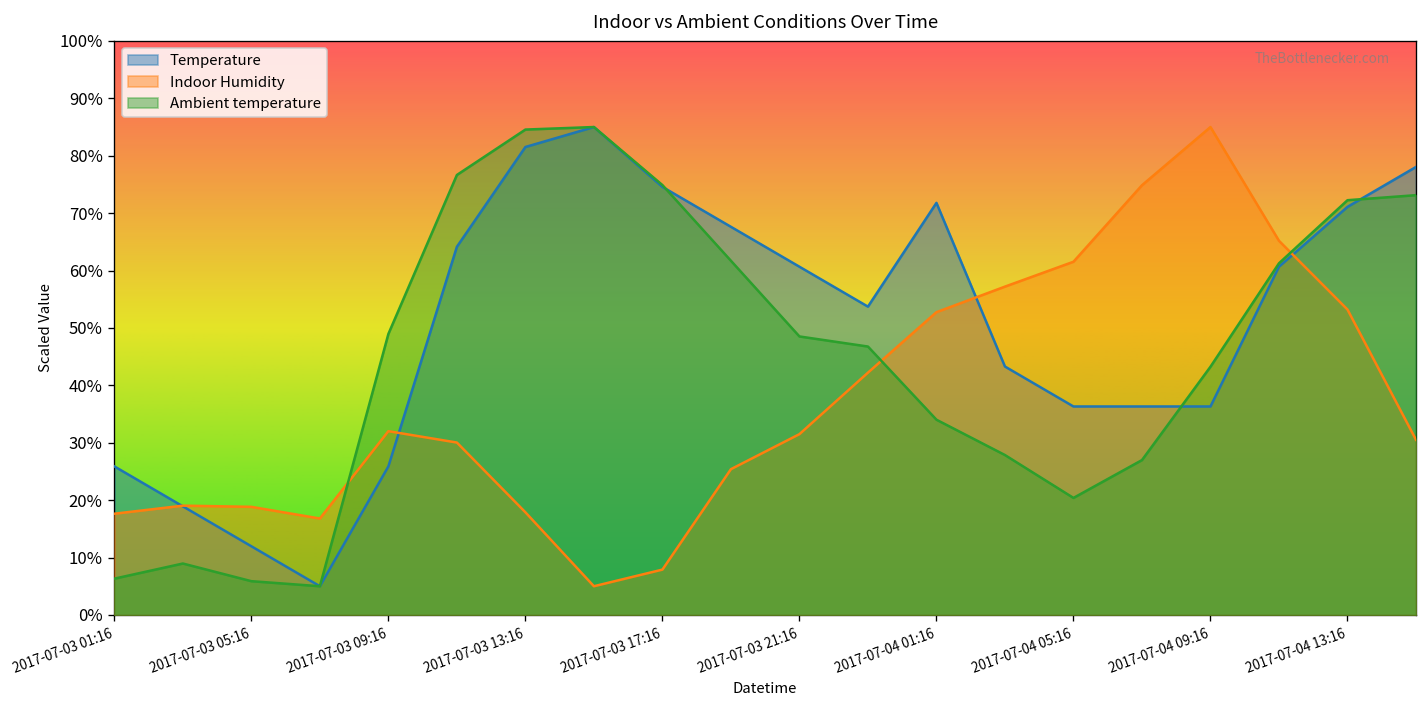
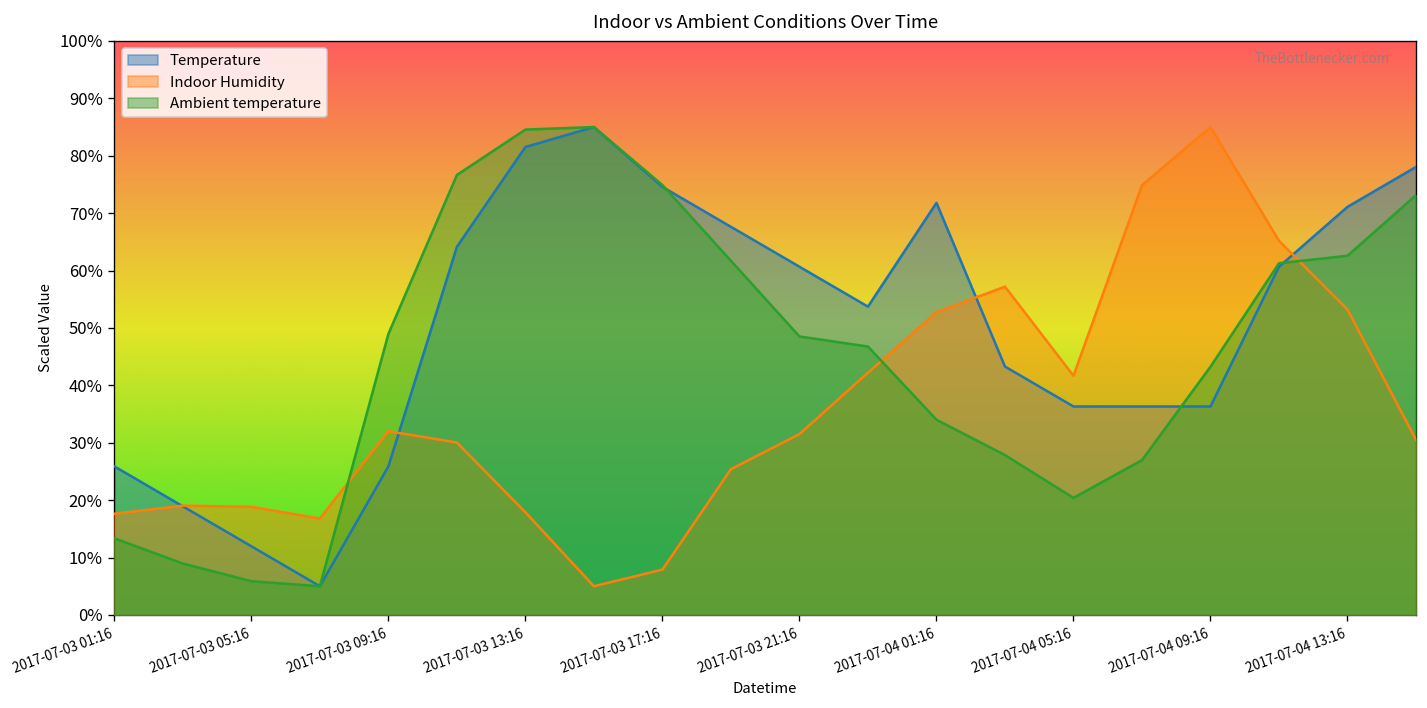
Ambient temperature, 2017-07-03 01:16: 6% -> 13%
Indoor Humidity, 2017-07-04 05:16: 62% -> 42%
Ambient temperature, 2017-07-04 13:16: 72% -> 63%
